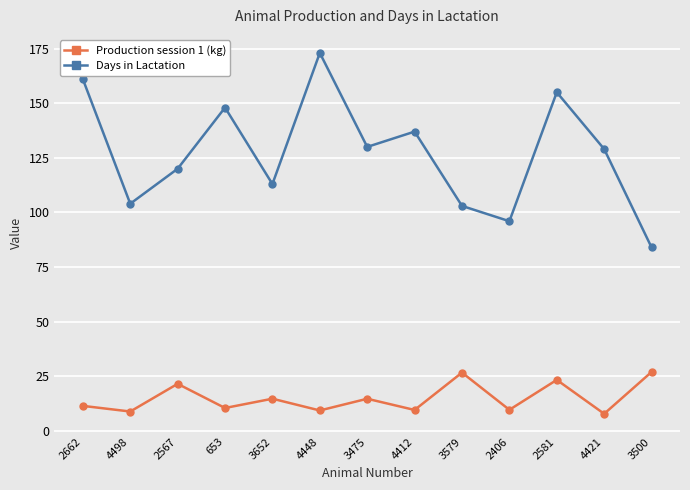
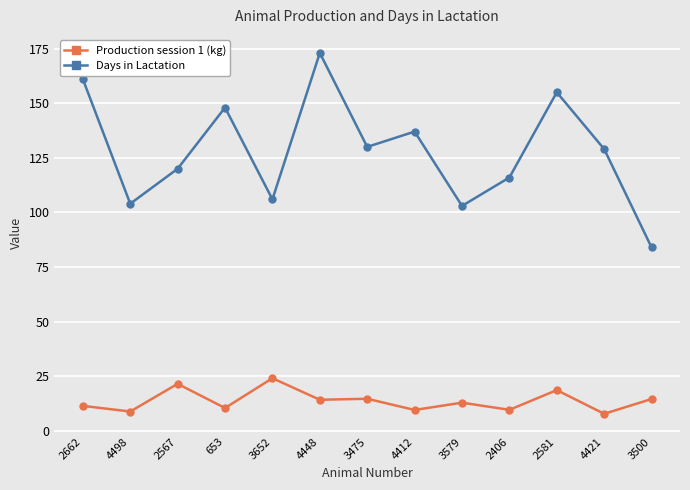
Production session 1 (kg), 3652: 15 -> 24
Days in Lactation, 3652: 113 -> 106
Production session 1 (kg), 4448: 9 -> 14
Production session 1 (kg), 3579: 27 -> 13
Days in Lactation, 2406: 96 -> 116
Production session 1 (kg), 2581: 23 -> 19
Production session 1 (kg), 3500: 27 -> 15
